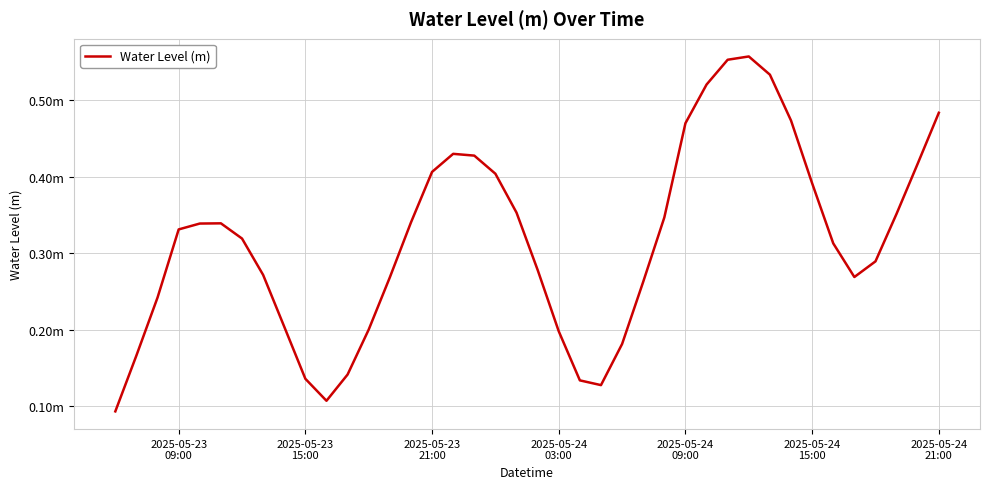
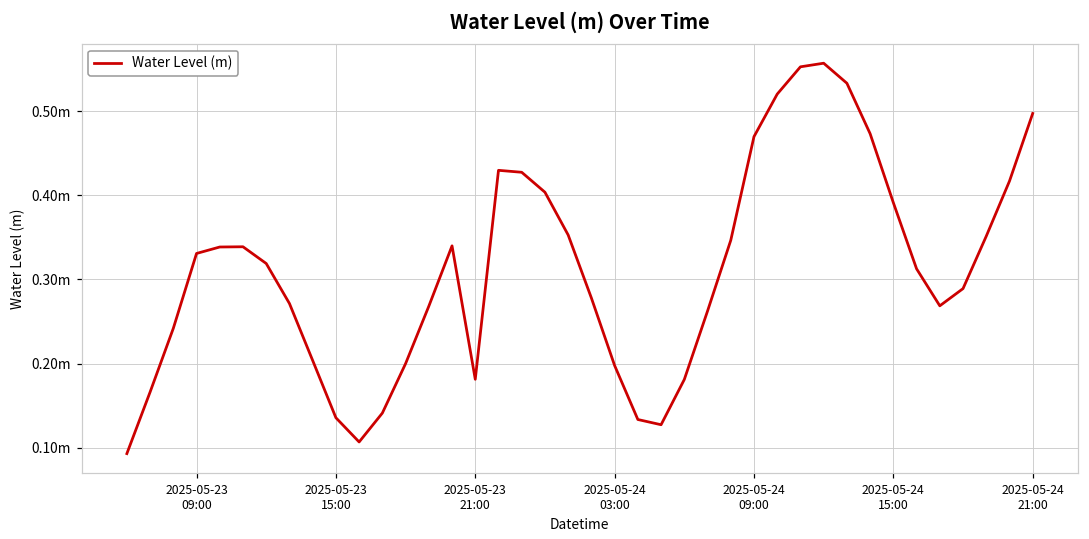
2025-05-23 21:00: 0.41m -> 0.18m
2025-05-24 21:00: 0.48m -> 0.50m
